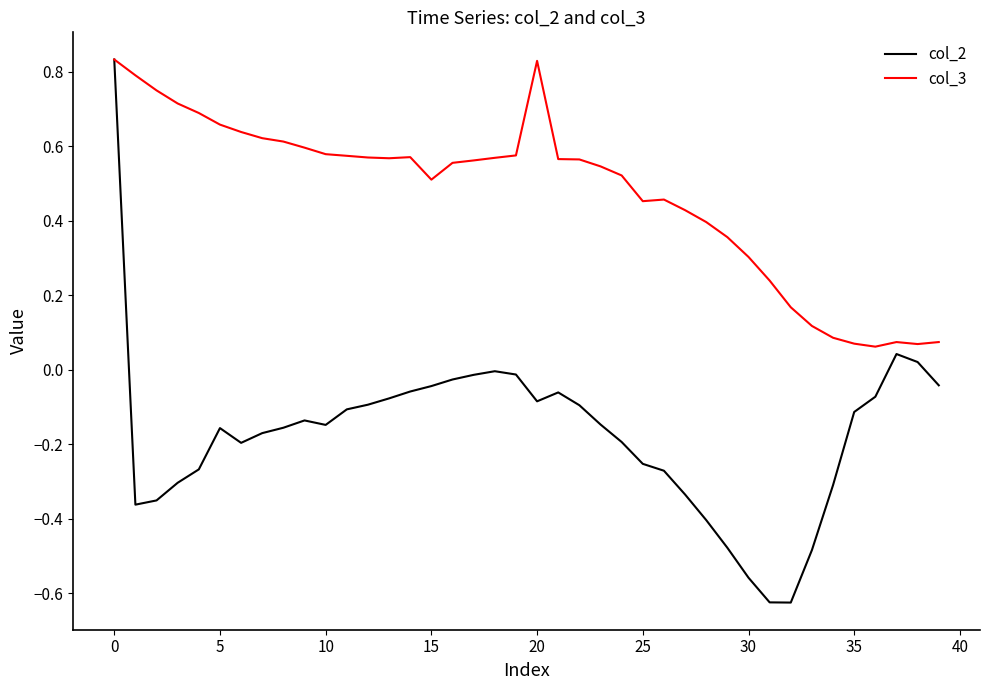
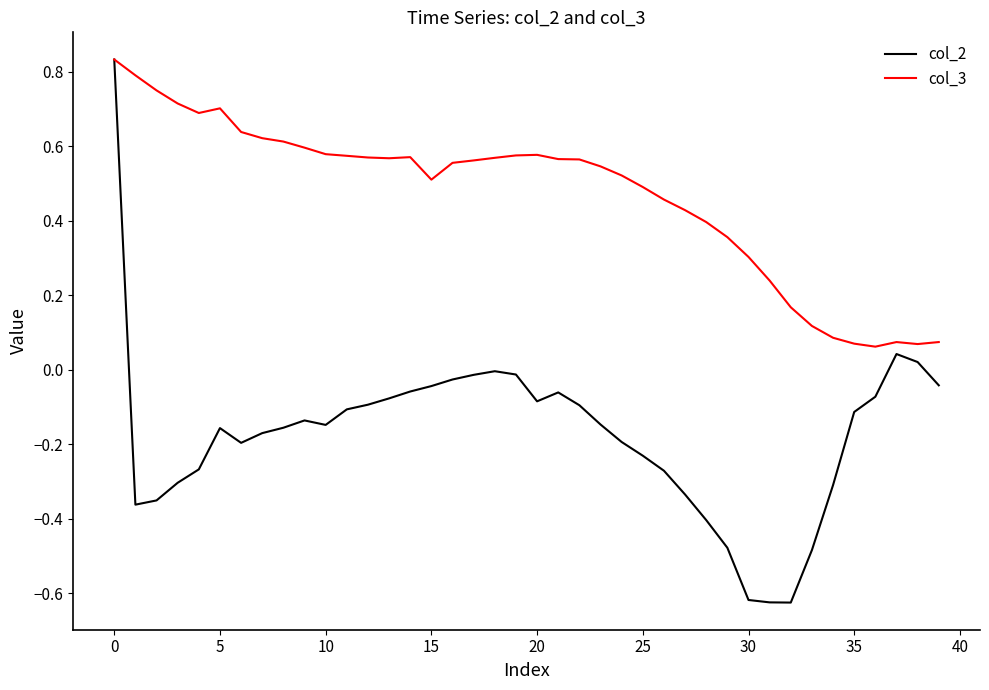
col_3, 5: 0.66 -> 0.70
col_3, 20: 0.83 -> 0.58
col_2, 25: -0.25 -> -0.23
col_3, 25: 0.45 -> 0.49
col_2, 30: -0.56 -> -0.62
